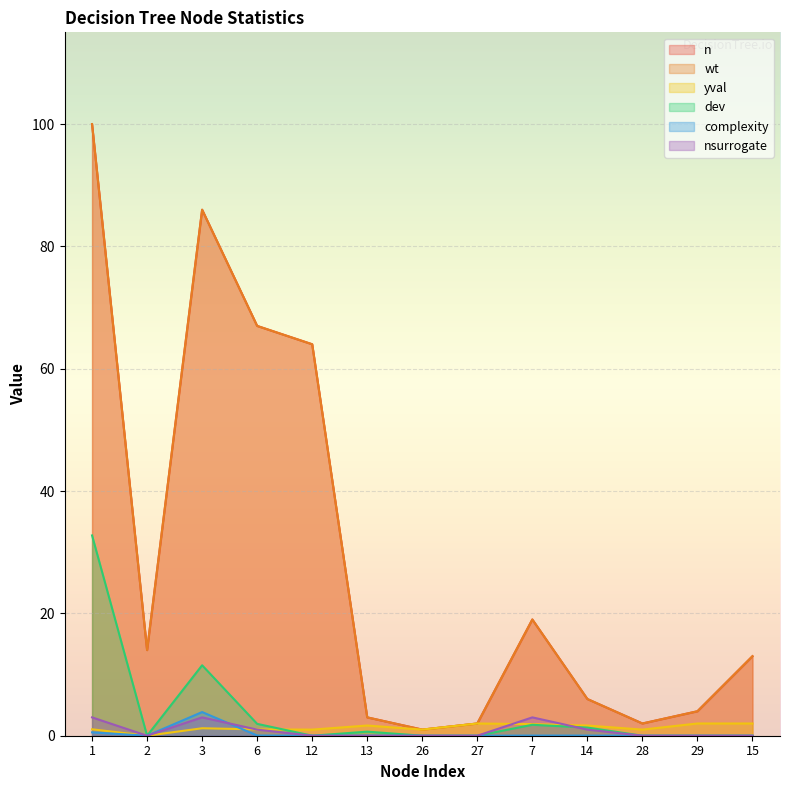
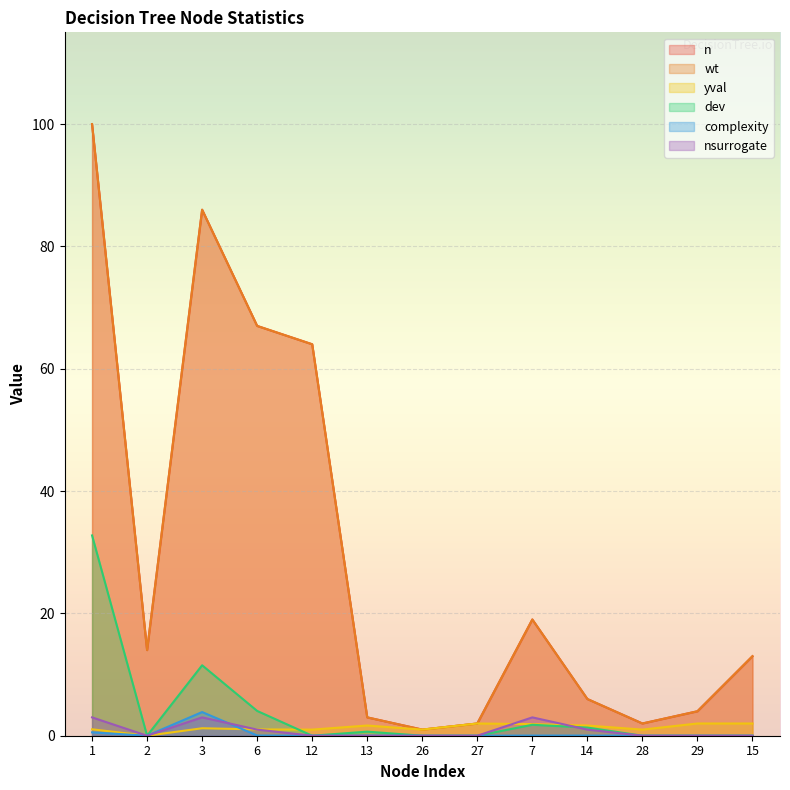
dev, 6: 2 -> 4
